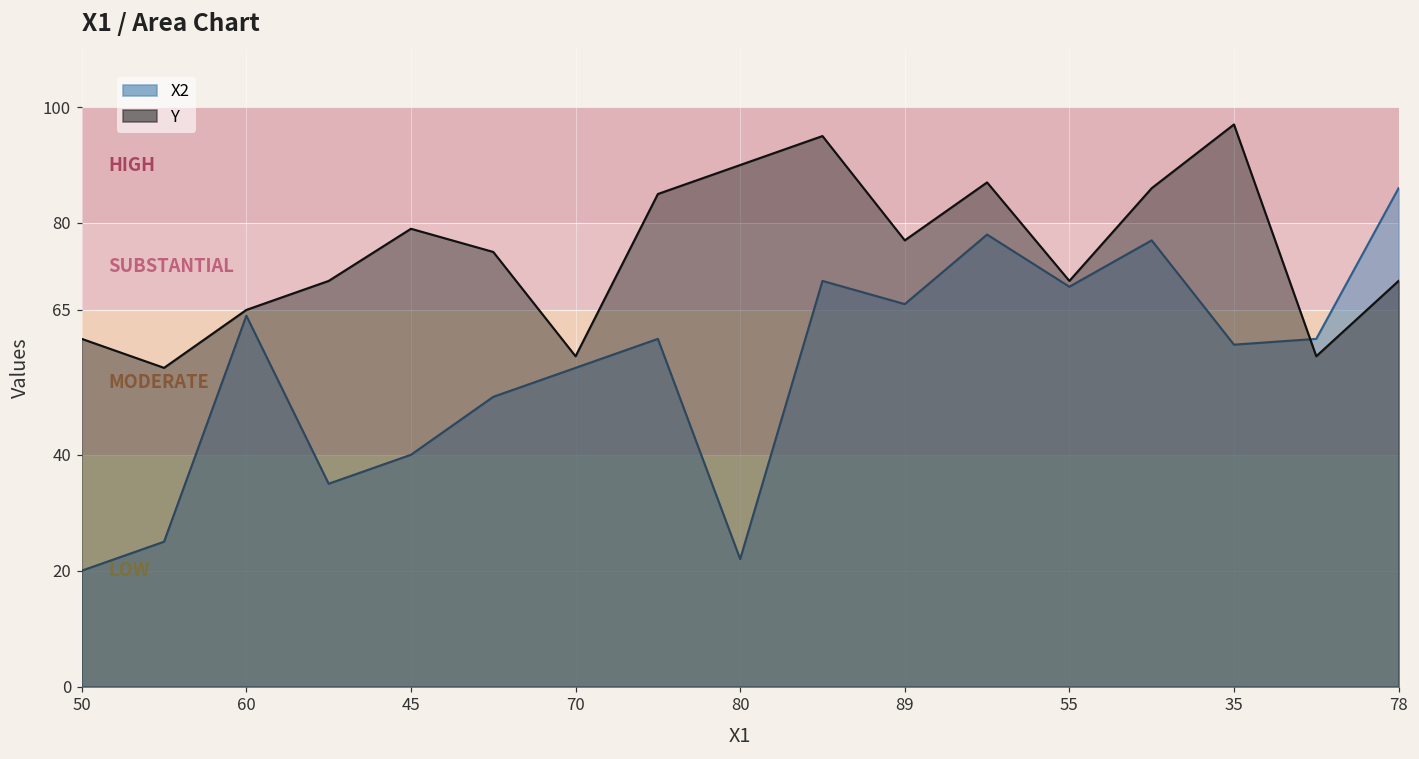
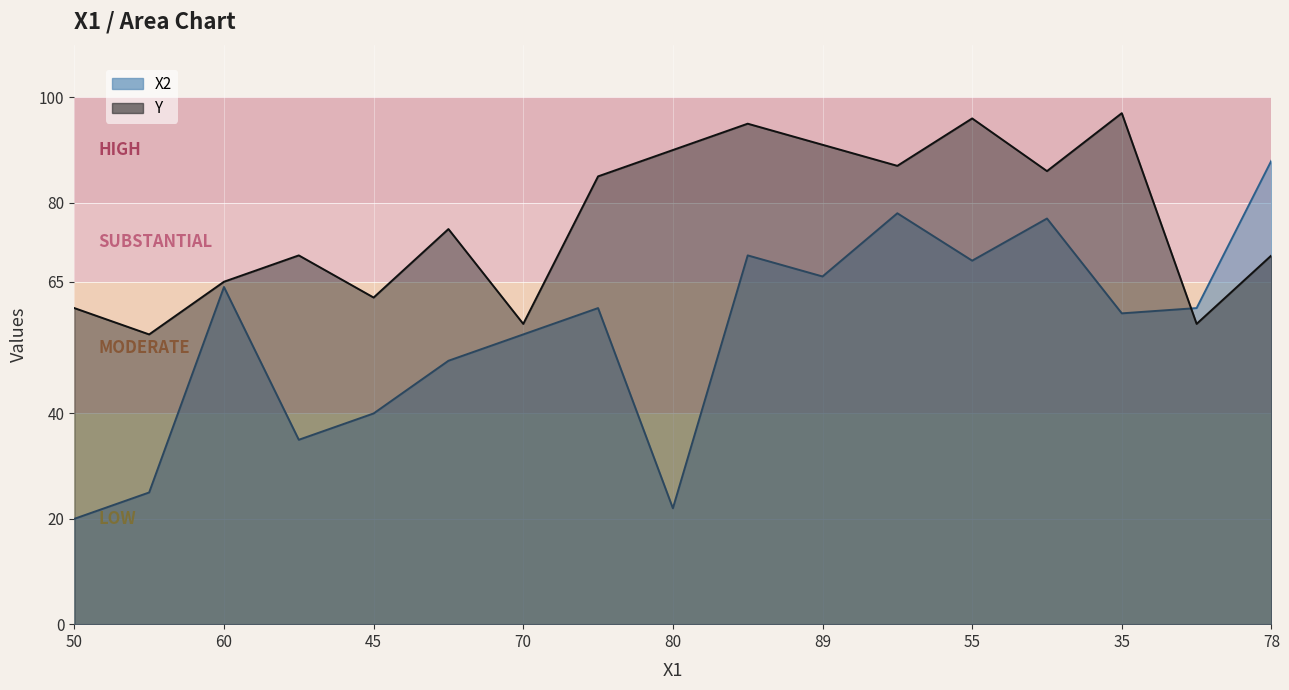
Y, 45: 79 -> 62
Y, 89: 77 -> 91
Y, 55: 70 -> 96
X2, 78: 86 -> 88
